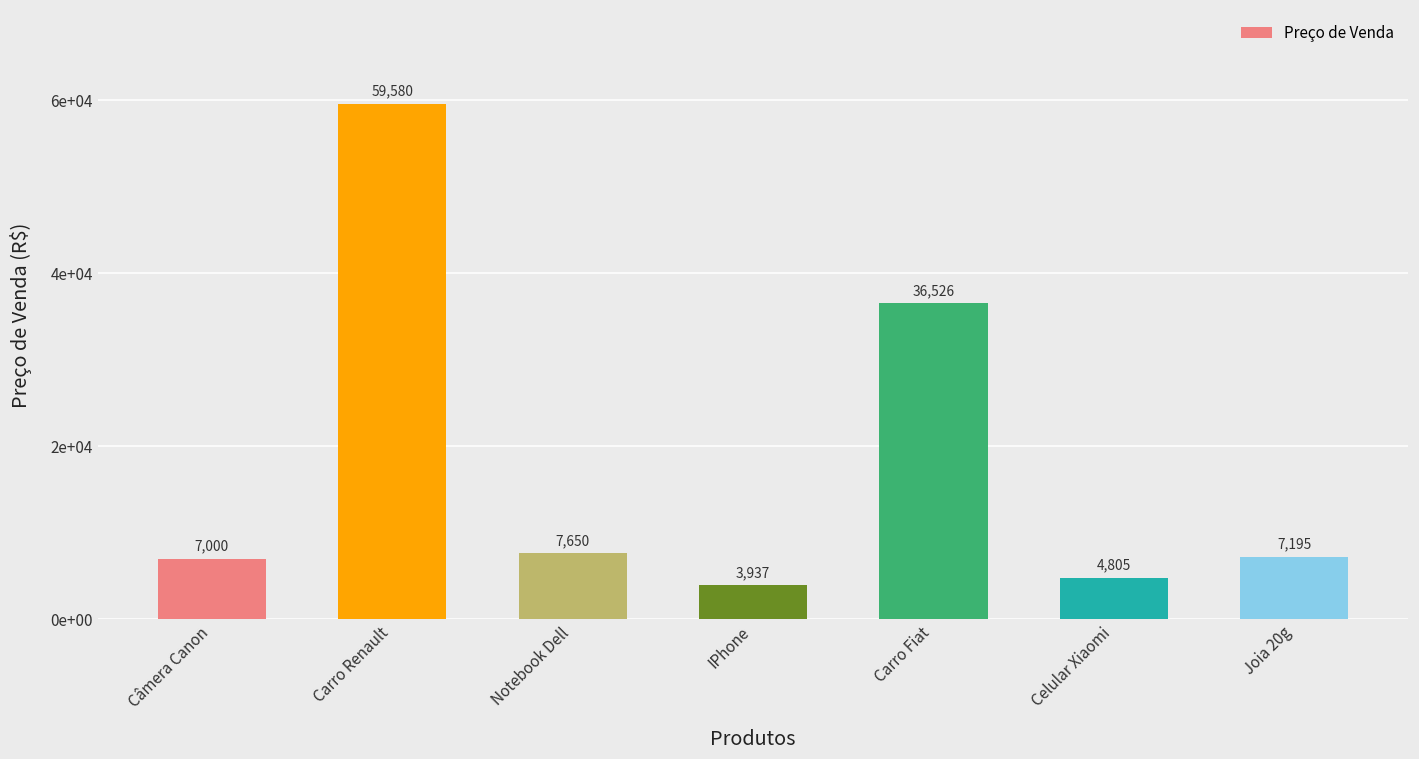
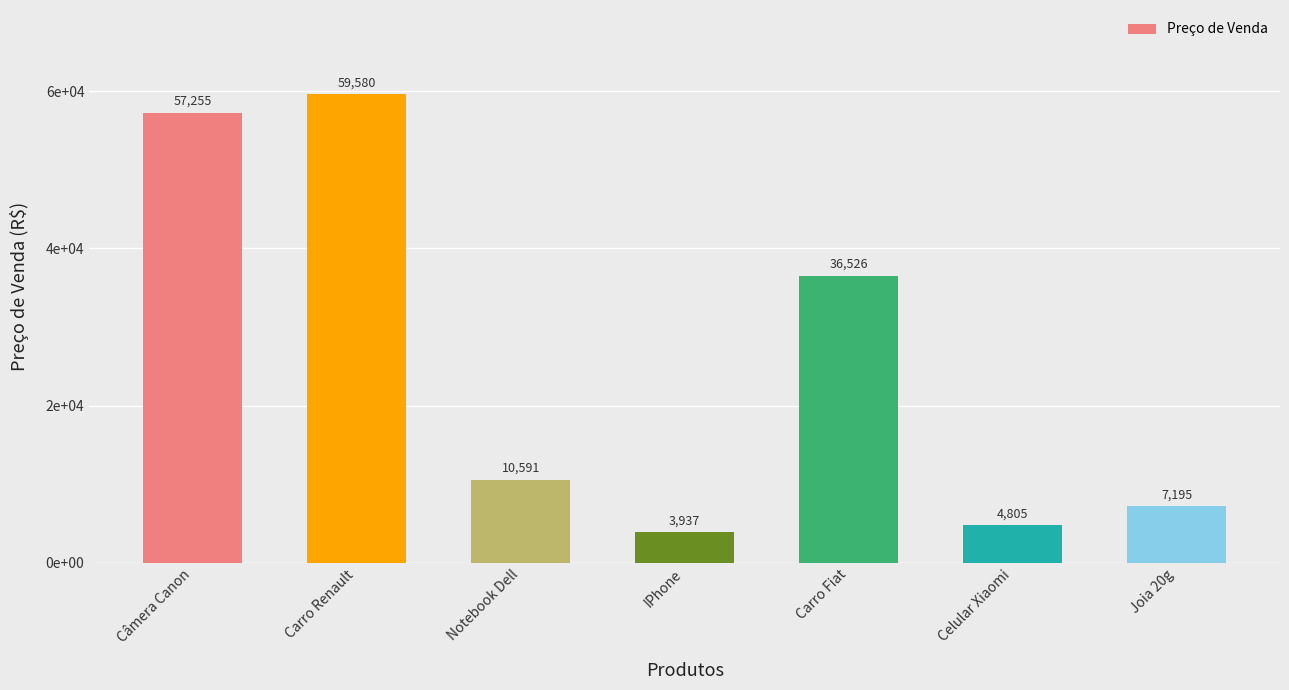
Câmera Canon: 7,000 -> 57,255
Notebook Dell: 7,650 -> 10,591
